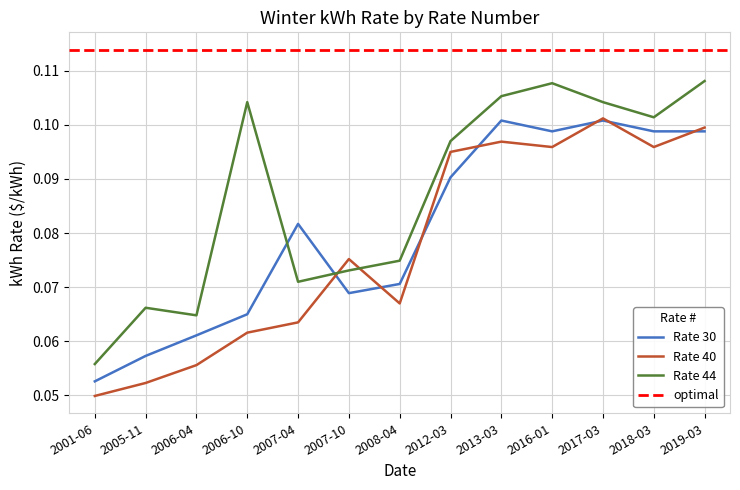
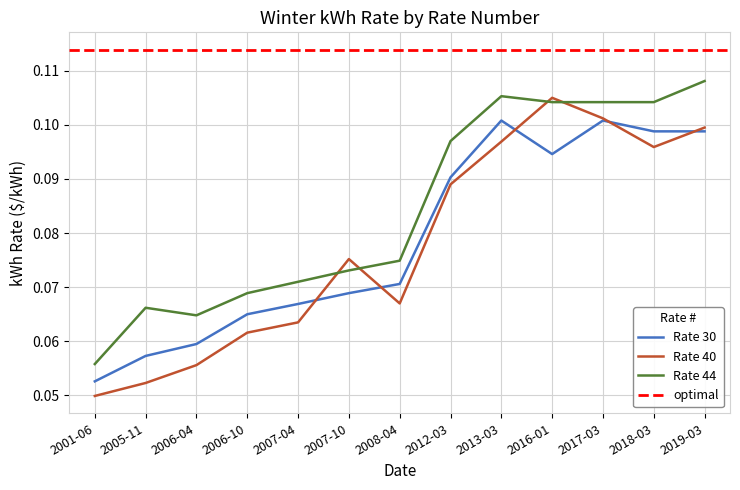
Rate 30, 2006-04: 0.061 -> 0.060
Rate 44, 2006-10: 0.104 -> 0.069
Rate 30, 2007-04: 0.082 -> 0.067
Rate 40, 2012-03: 0.095 -> 0.089
Rate 30, 2016-01: 0.099 -> 0.095
Rate 40, 2016-01: 0.096 -> 0.105
Rate 44, 2016-01: 0.108 -> 0.104
Rate 44, 2018-03: 0.101 -> 0.104
